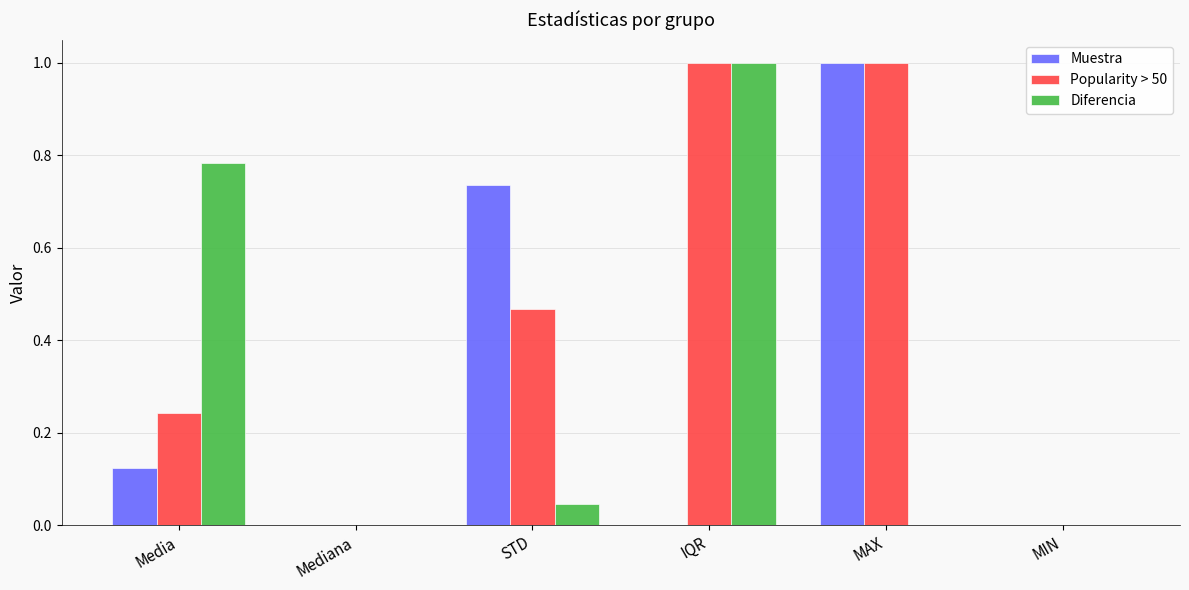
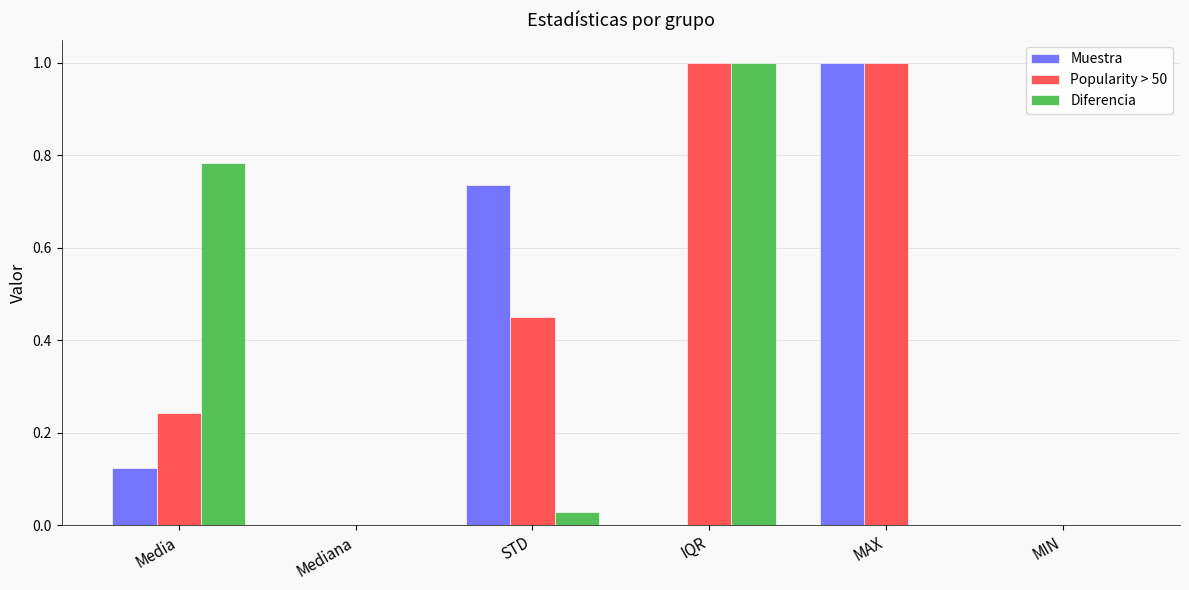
Popularity > 50, STD: 0.47 -> 0.45
Diferencia, STD: 0.04 -> 0.03
